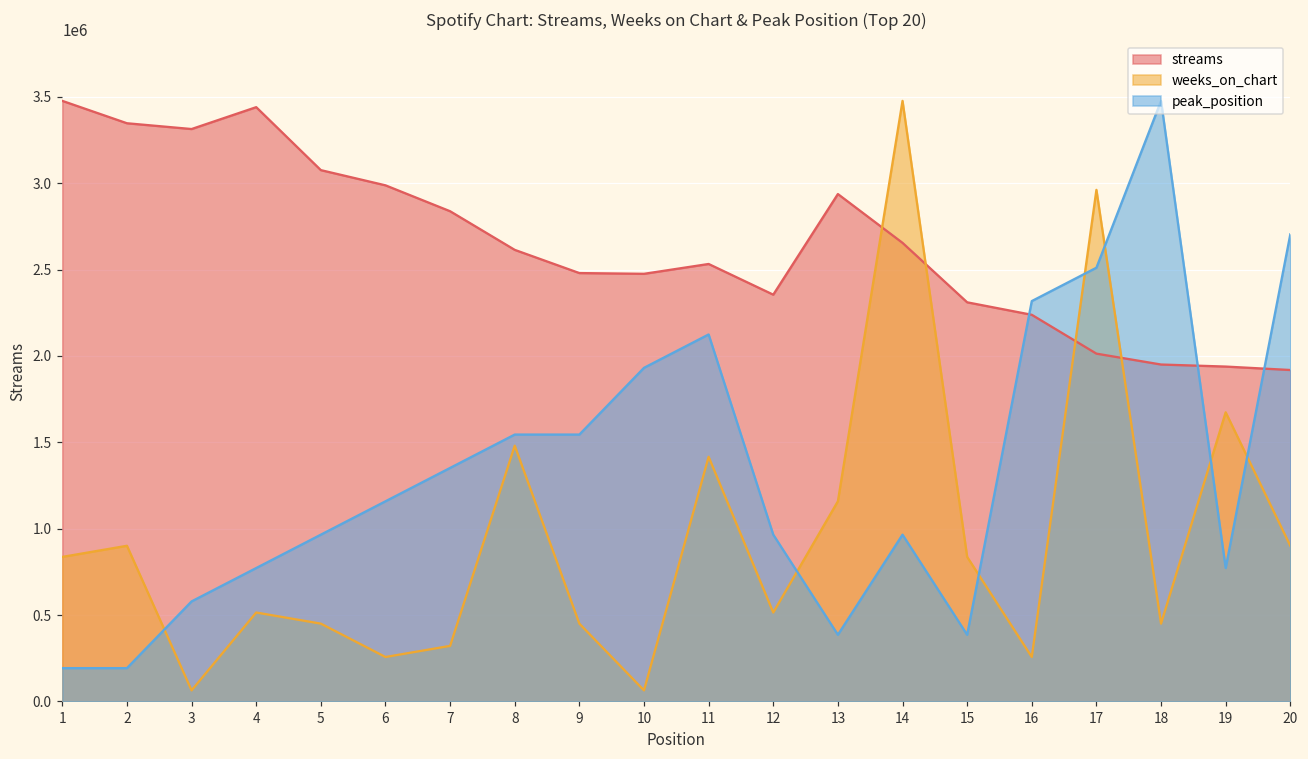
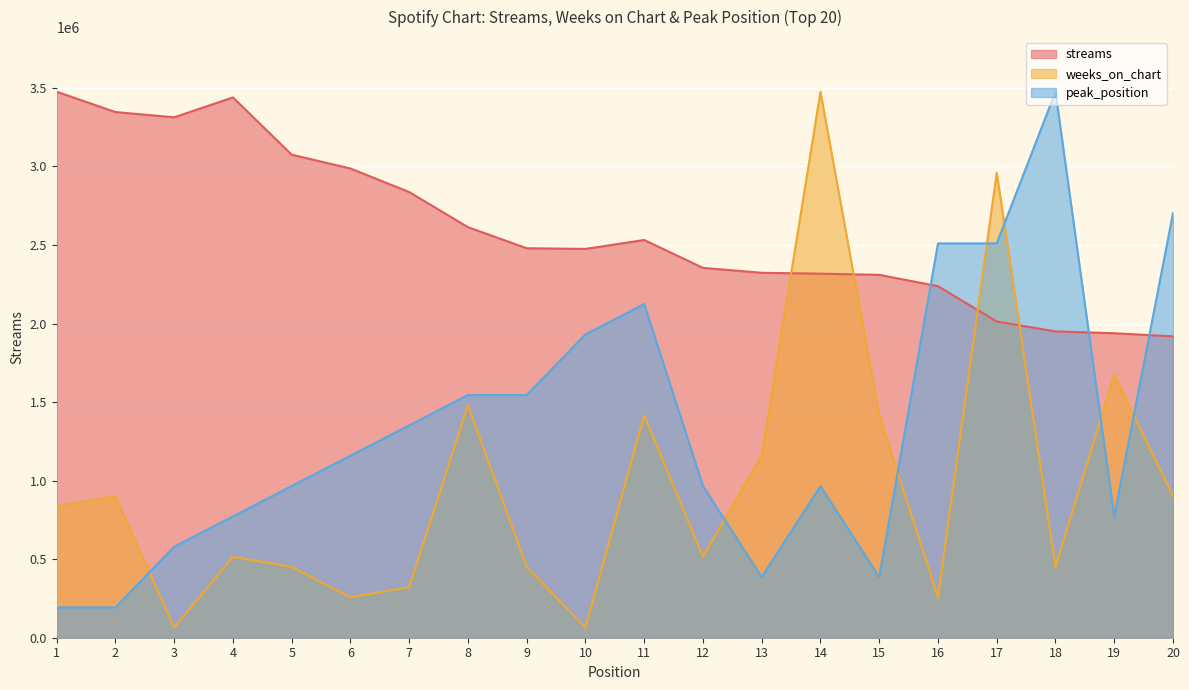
streams, 13: 2940000 -> 2320000
streams, 14: 2650000 -> 2320000
weeks_on_chart, 15: 840000 -> 1420000
peak_position, 16: 2320000 -> 2510000
